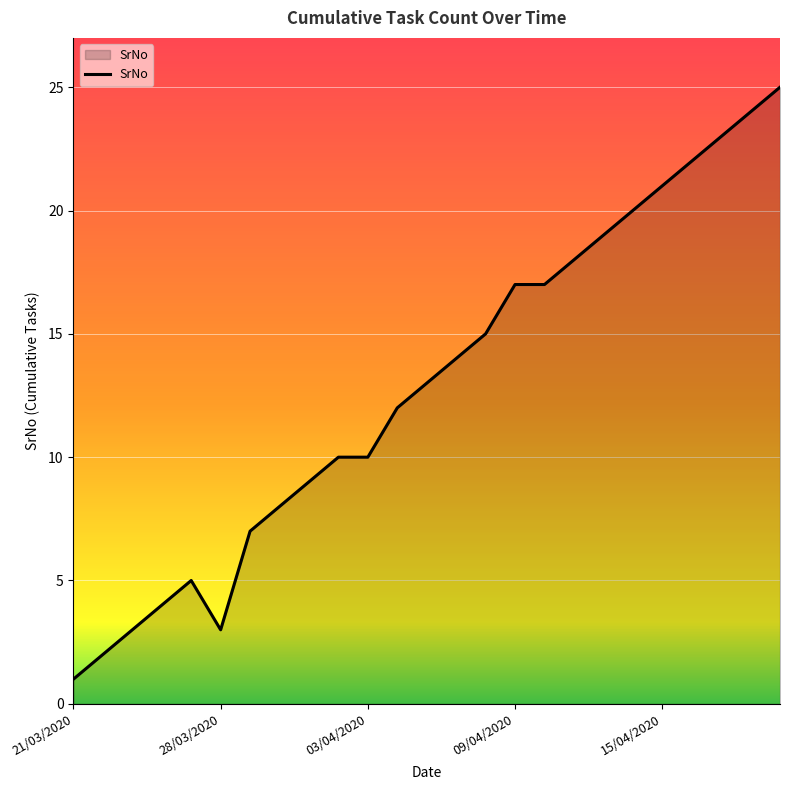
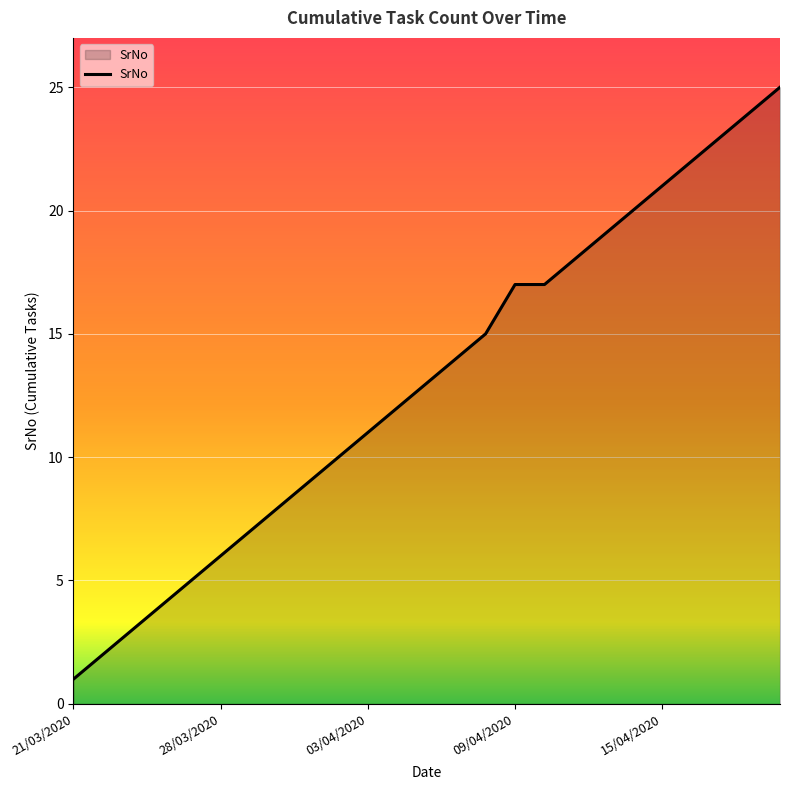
28/03/2020: 3 -> 6
03/04/2020: 10 -> 11
